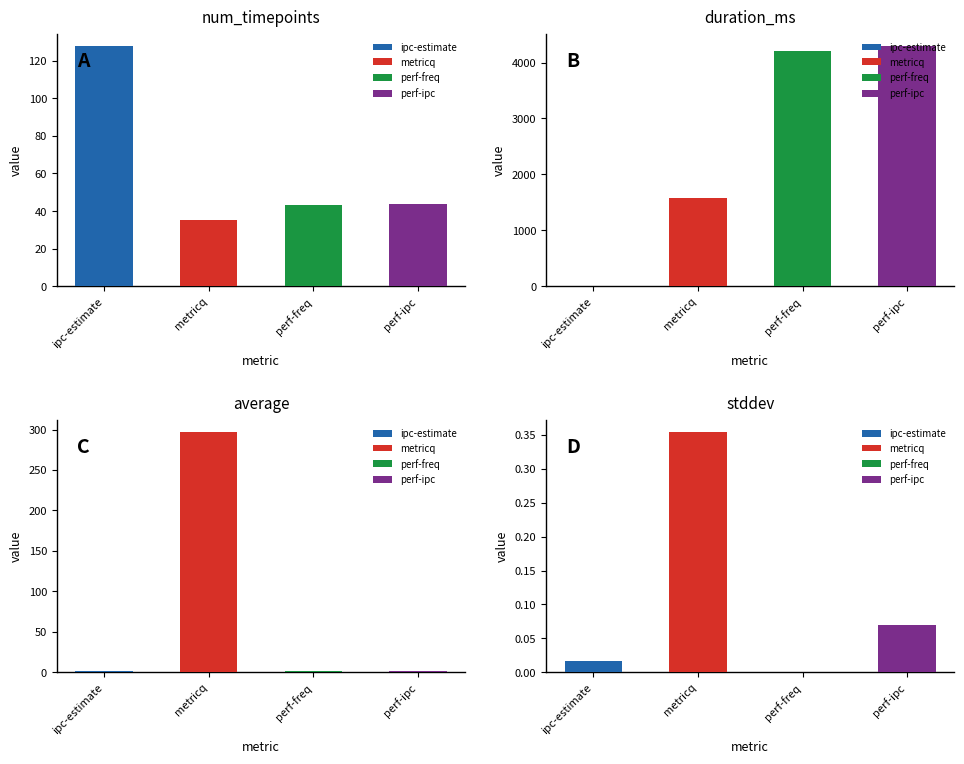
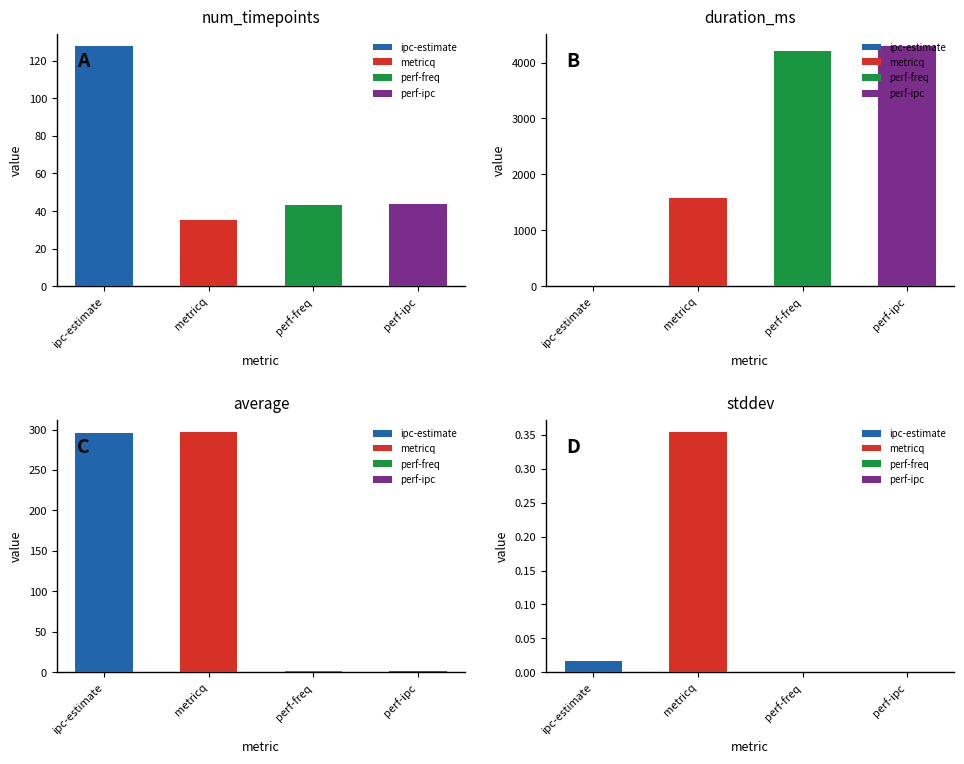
average, ipc-estimate: 0 -> 300
stddev, perf-ipc: 0.07 -> 0.00
